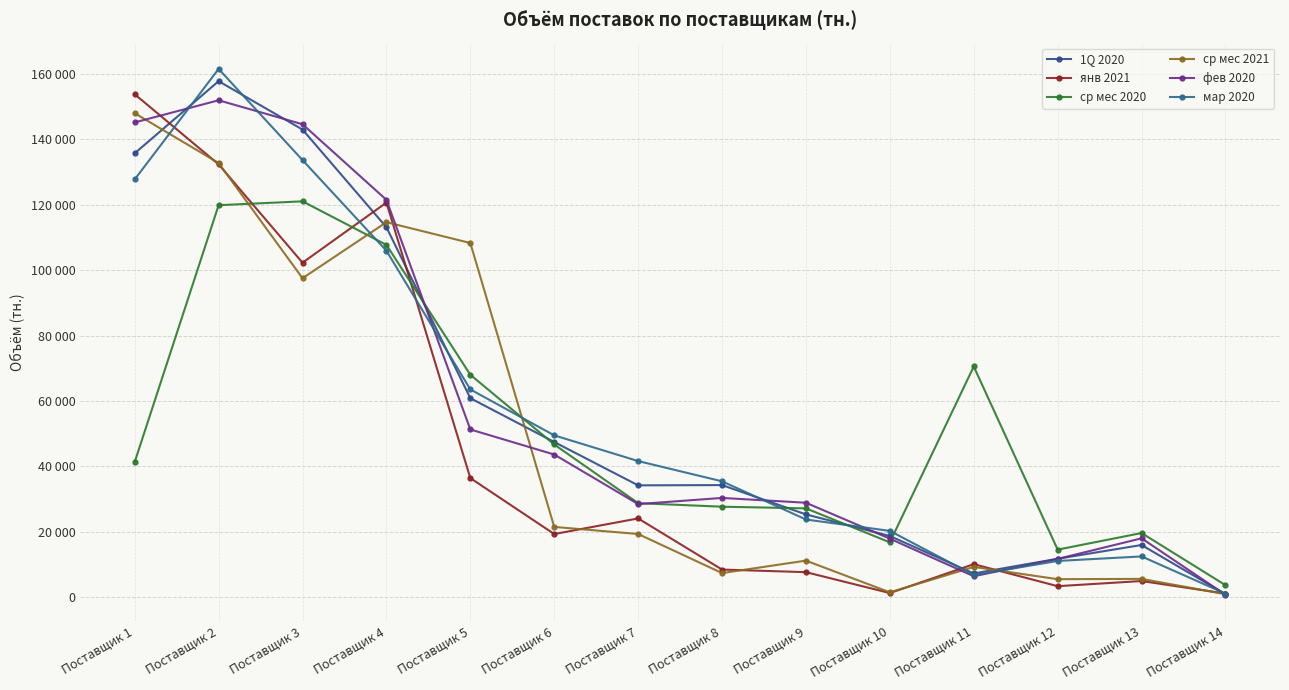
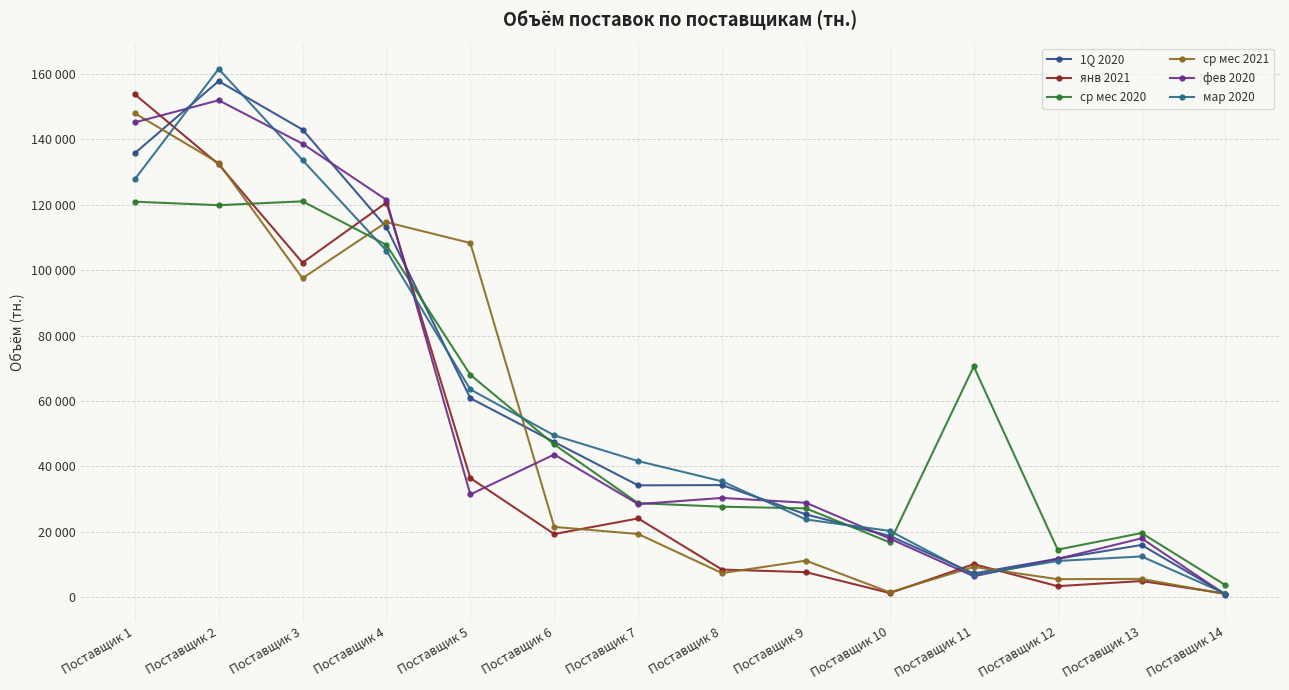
ср мес 2020, Поставщик 1: 41000 -> 121000
фев 2020, Поставщик 3: 145000 -> 139000
фев 2020, Поставщик 5: 51000 -> 31000
